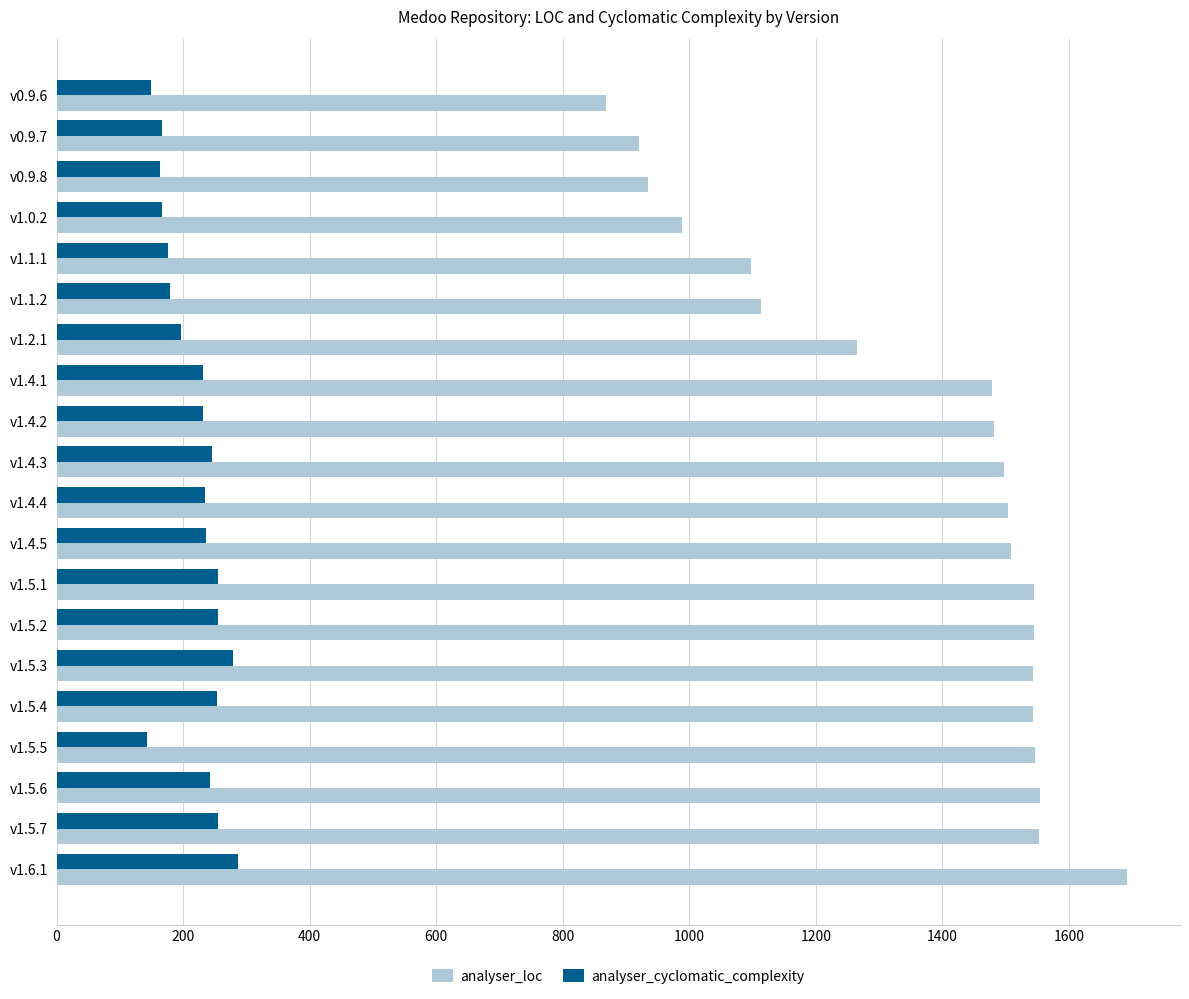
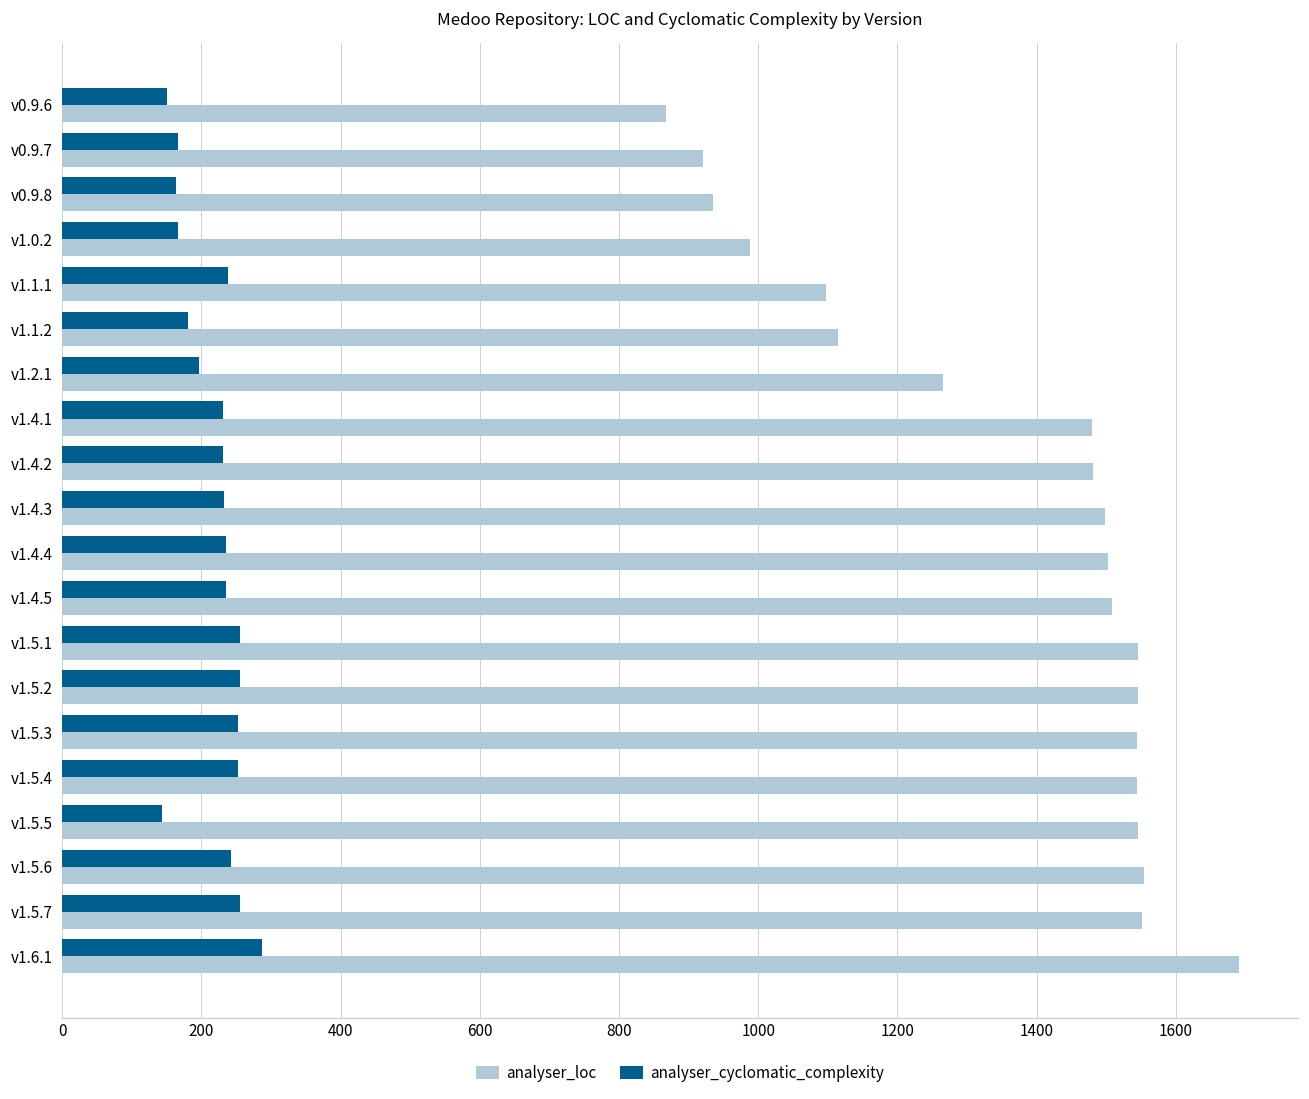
analyser_cyclomatic_complexity, v1.1.1: 180 -> 240
analyser_cyclomatic_complexity, v1.4.3: 250 -> 230
analyser_cyclomatic_complexity, v1.5.3: 280 -> 250
